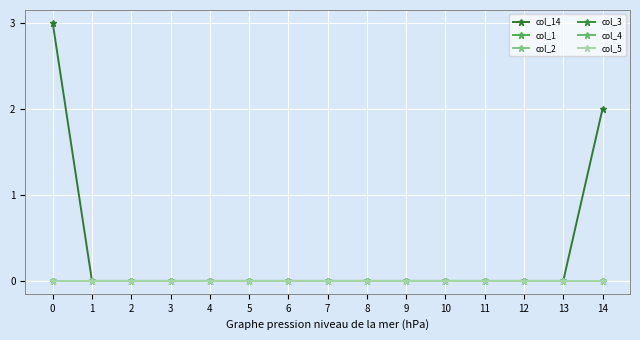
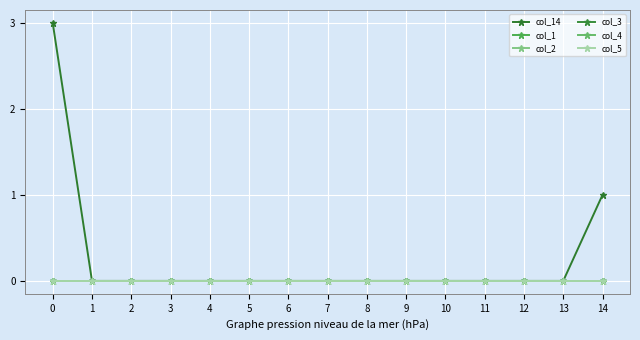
col_14, 14: 2 -> 1
